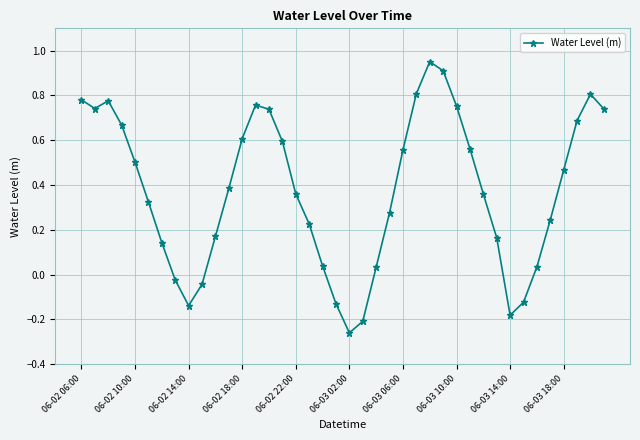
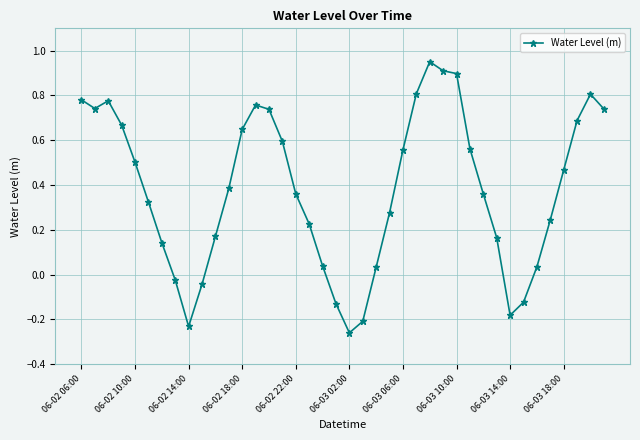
06-02 14:00: -0.14 -> -0.23
06-02 18:00: 0.61 -> 0.65
06-03 10:00: 0.75 -> 0.90
